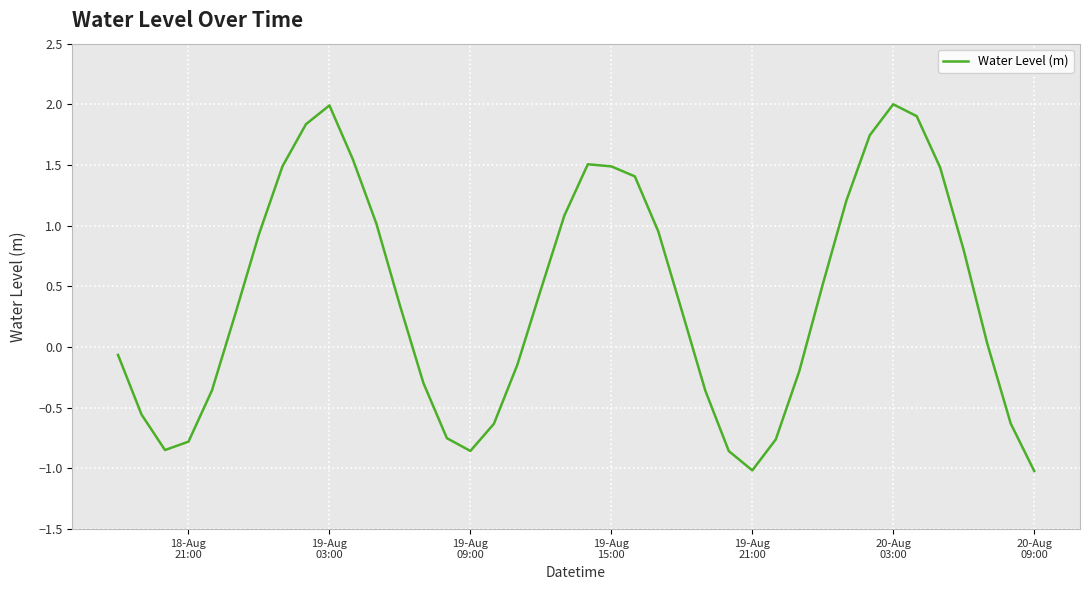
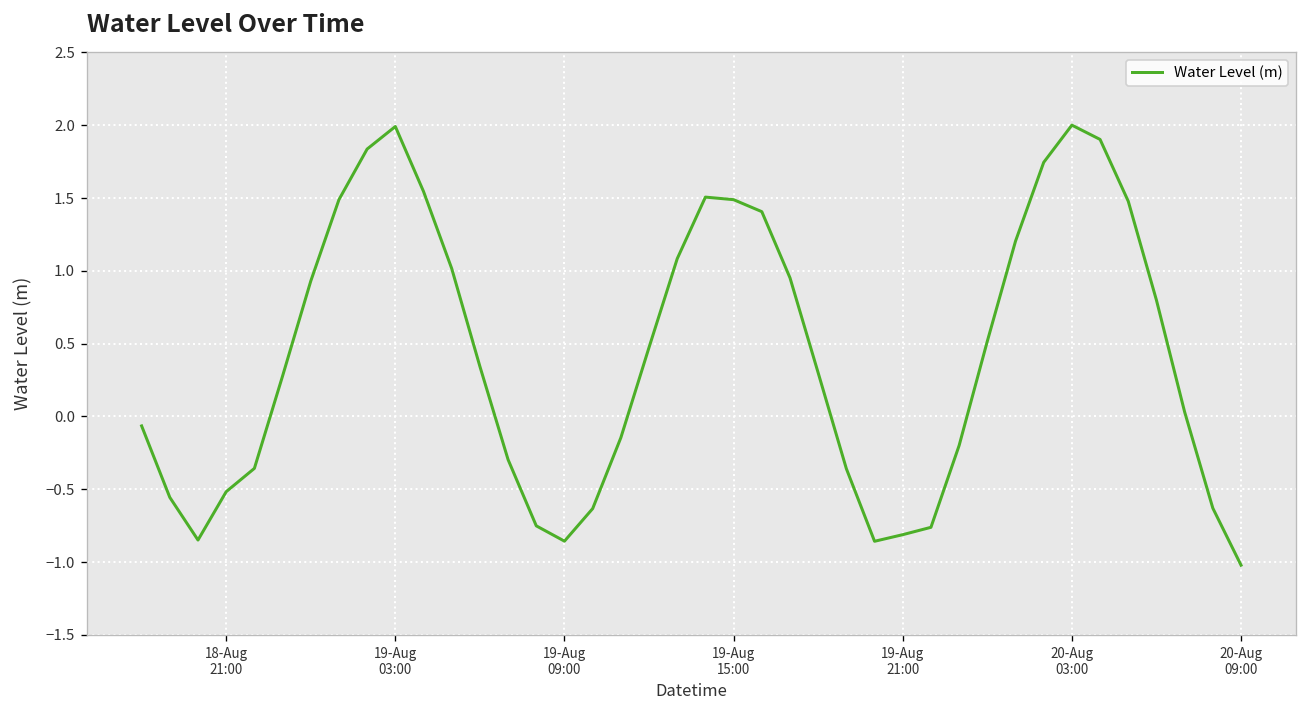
18-Aug 21:00: -0.78 -> -0.52
19-Aug 21:00: -1.02 -> -0.81
